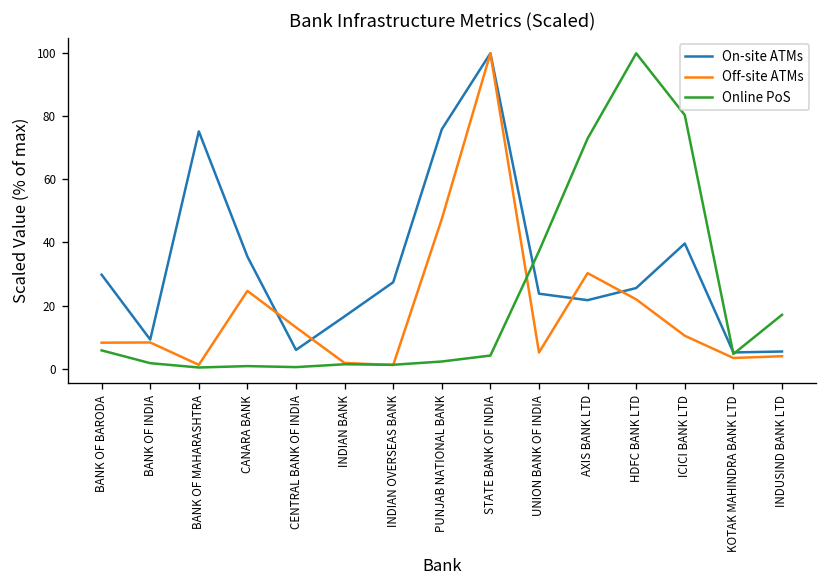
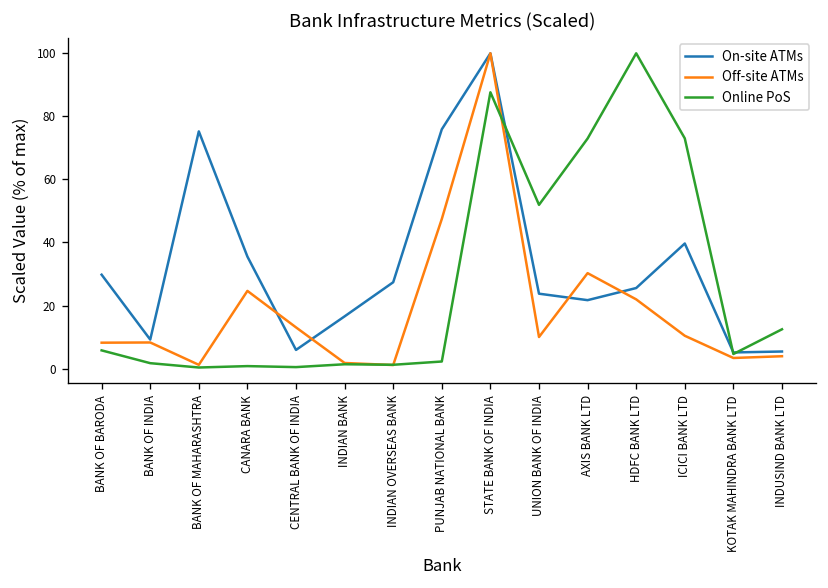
Online PoS, STATE BANK OF INDIA: 4 -> 88
Off-site ATMs, UNION BANK OF INDIA: 5 -> 10
Online PoS, UNION BANK OF INDIA: 37 -> 52
Online PoS, ICICI BANK LTD: 80 -> 73
Online PoS, INDUSIND BANK LTD: 17 -> 12
